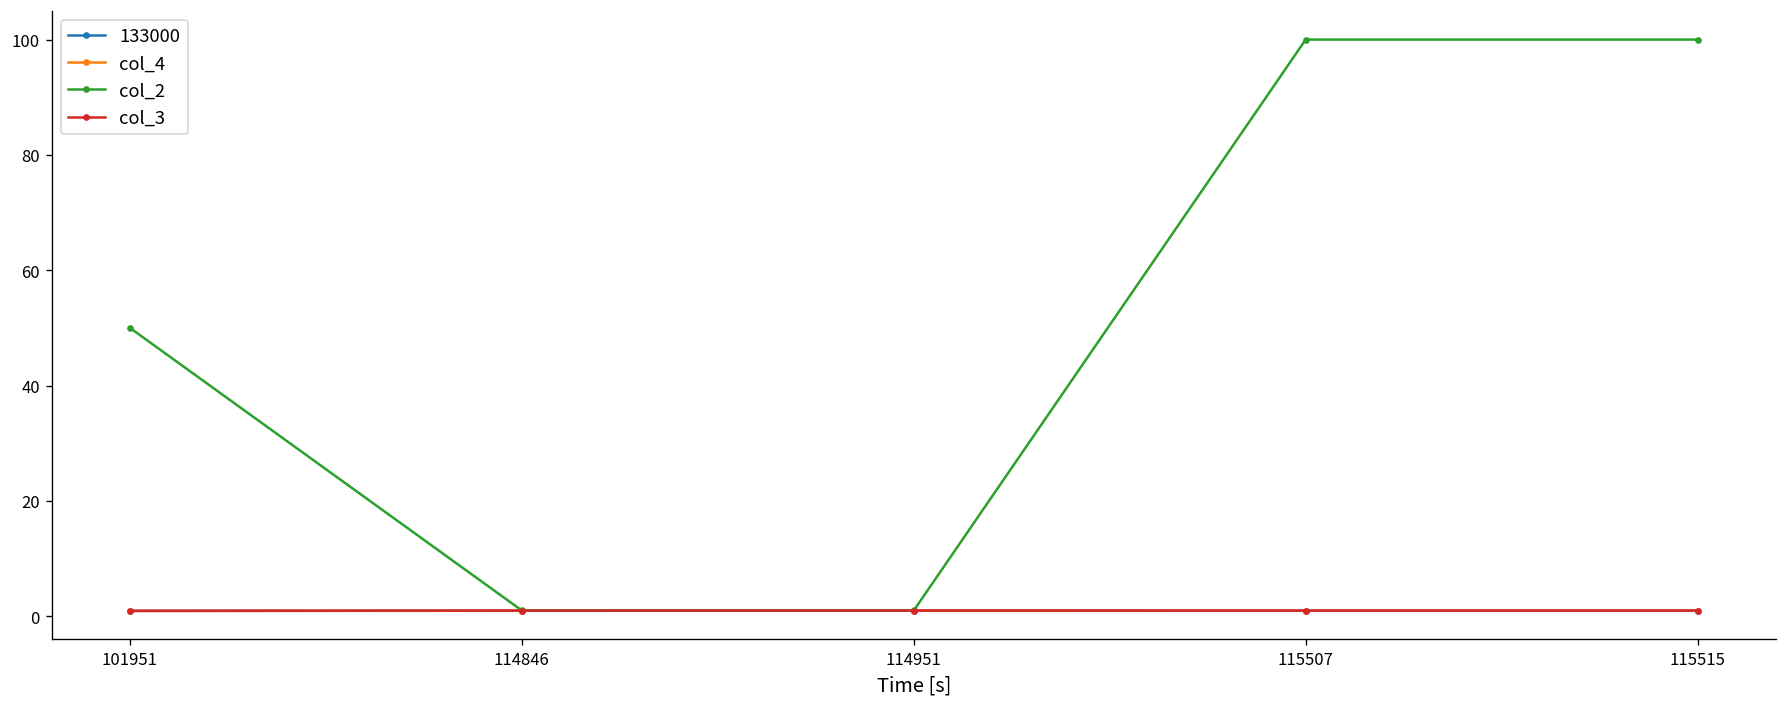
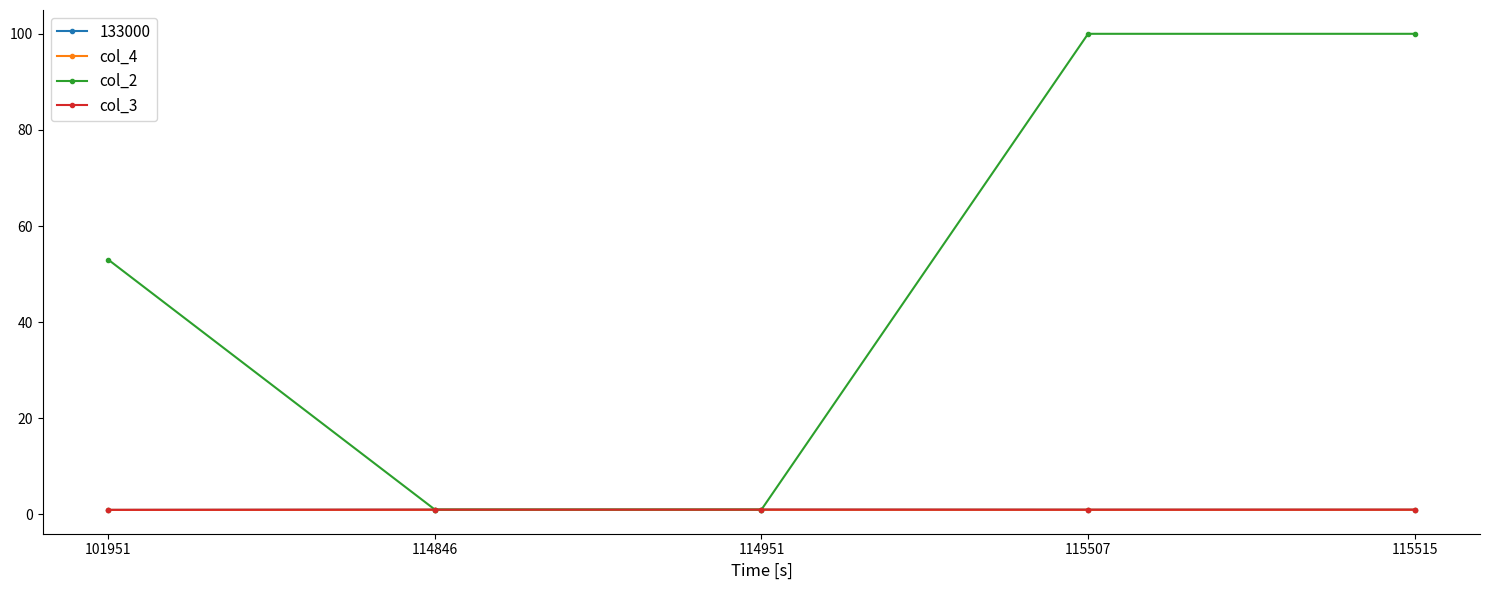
col_2, 101951: 50 -> 53
